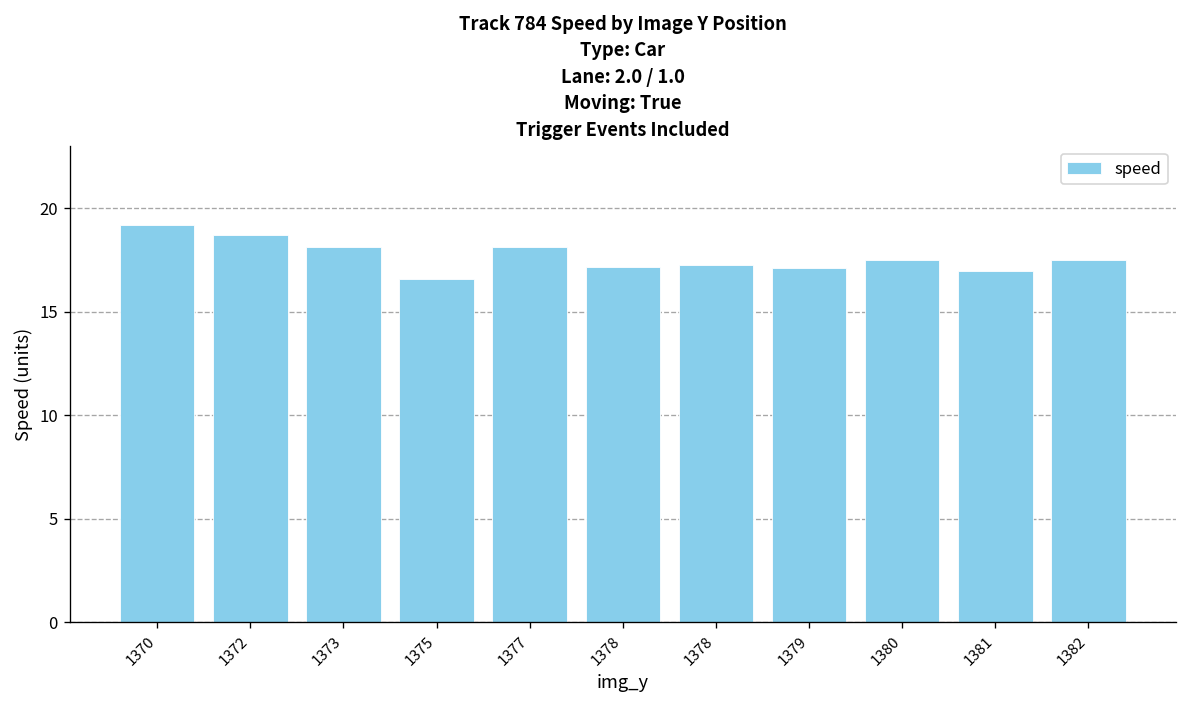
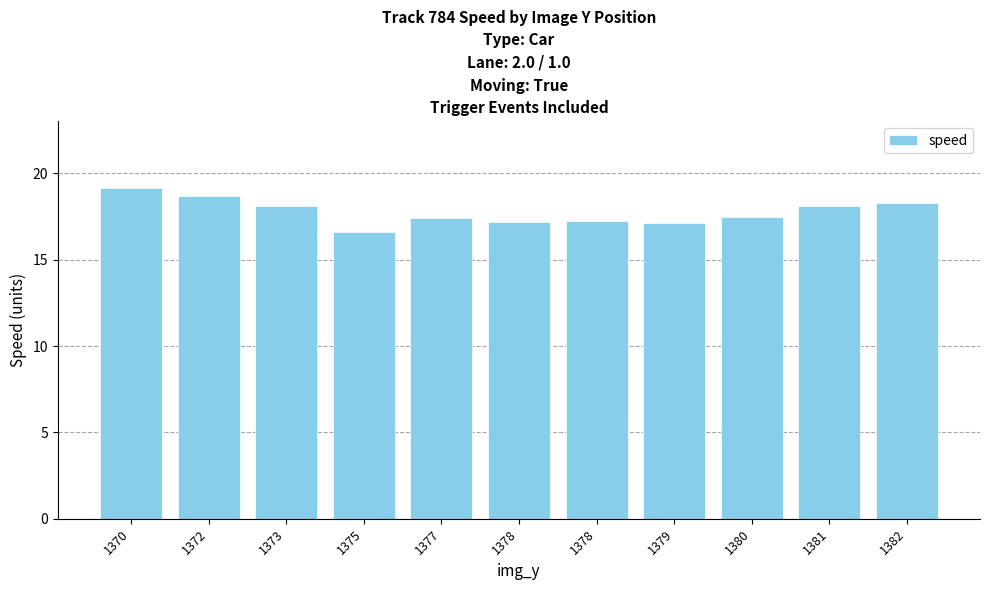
1377: 18.1 -> 17.4
1381: 17.0 -> 18.1
1382: 17.5 -> 18.3
